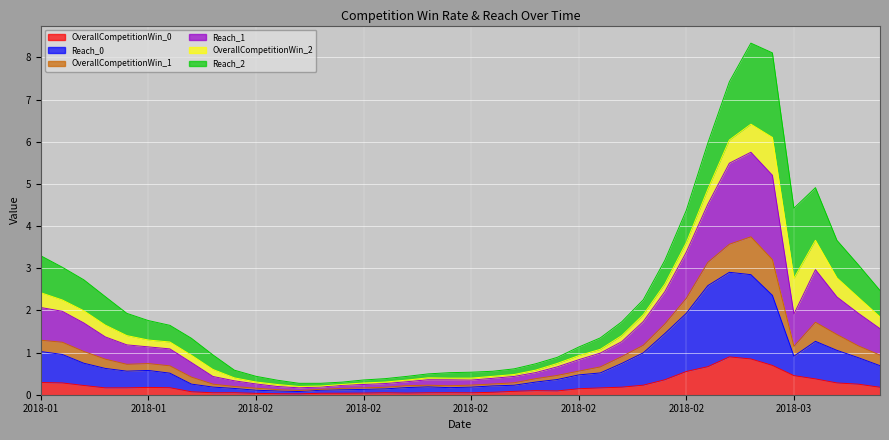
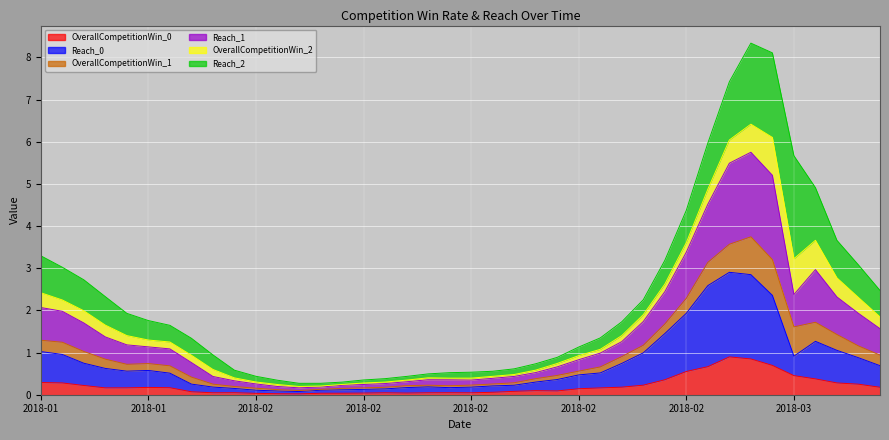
OverallCompetitionWin_1, 2018-03: 0.2 -> 0.7
Reach_2, 2018-03: 1.7 -> 2.4
